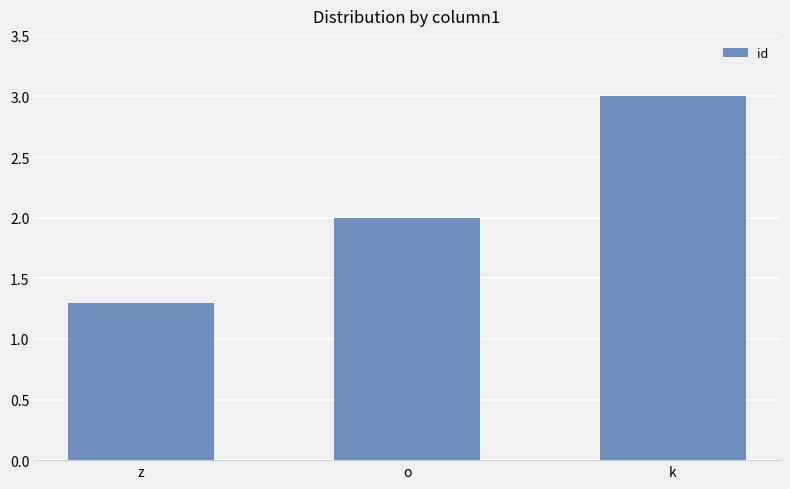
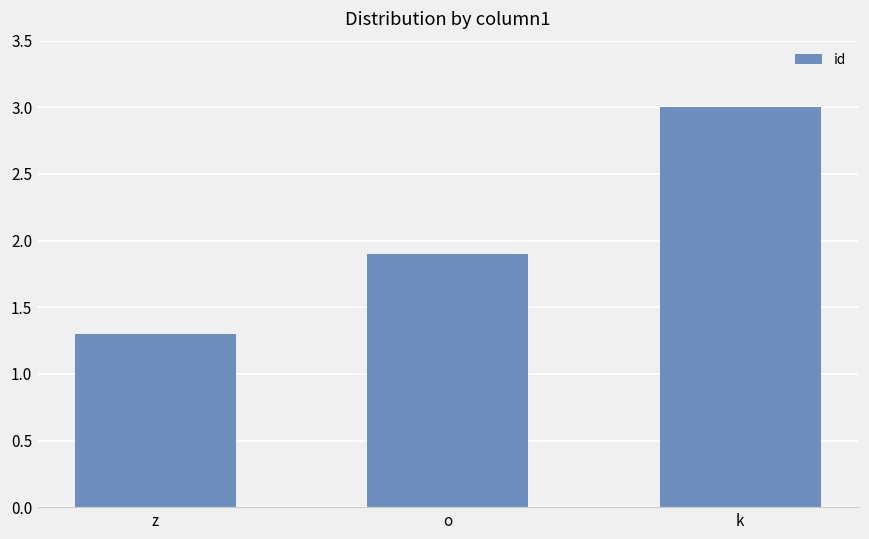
o: 2.0 -> 1.9
